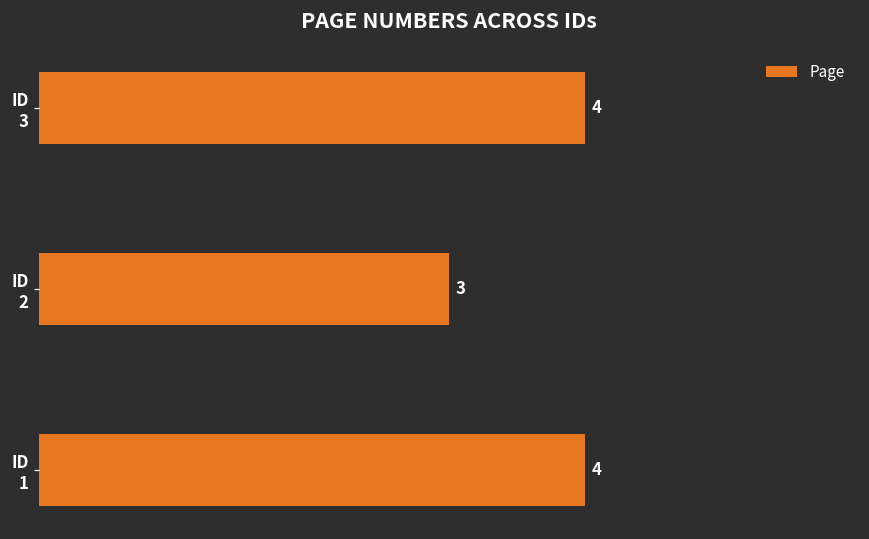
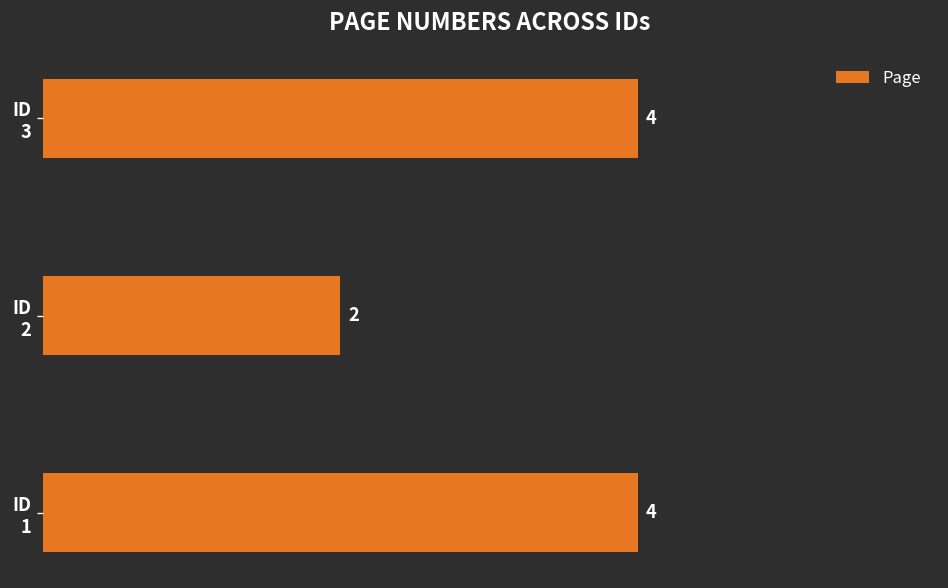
ID 2: 3 -> 2
